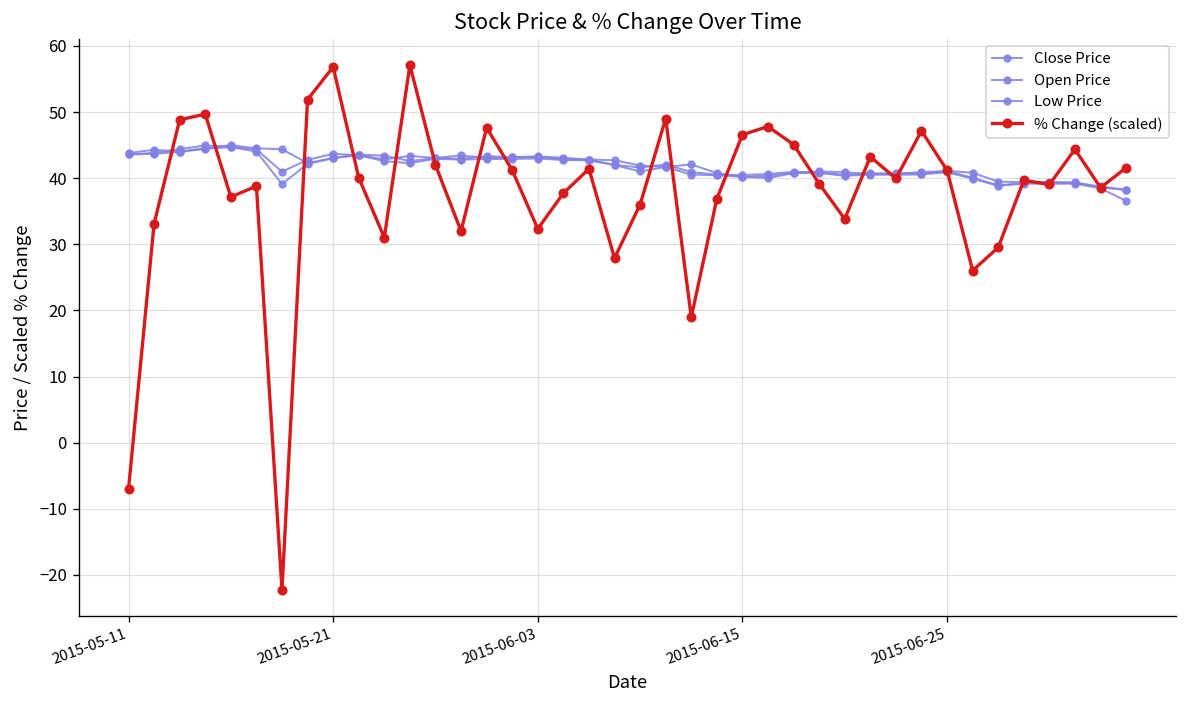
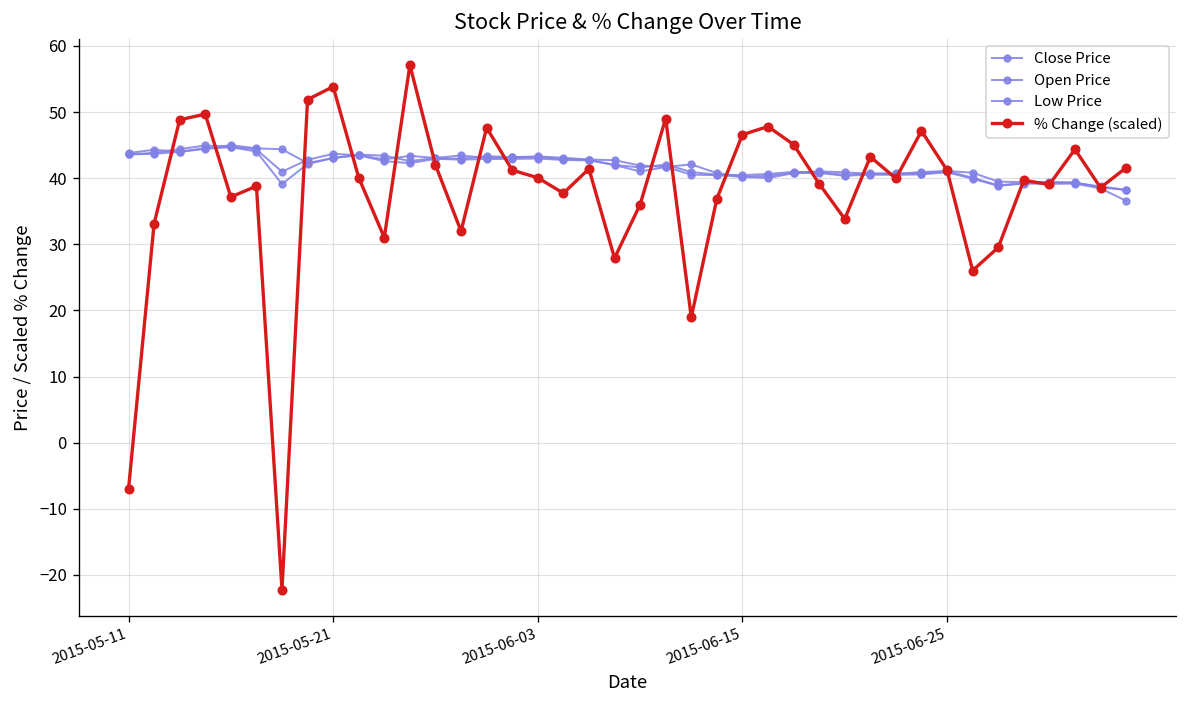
% Change (scaled), 2015-05-21: 57 -> 54
% Change (scaled), 2015-06-03: 32 -> 40
